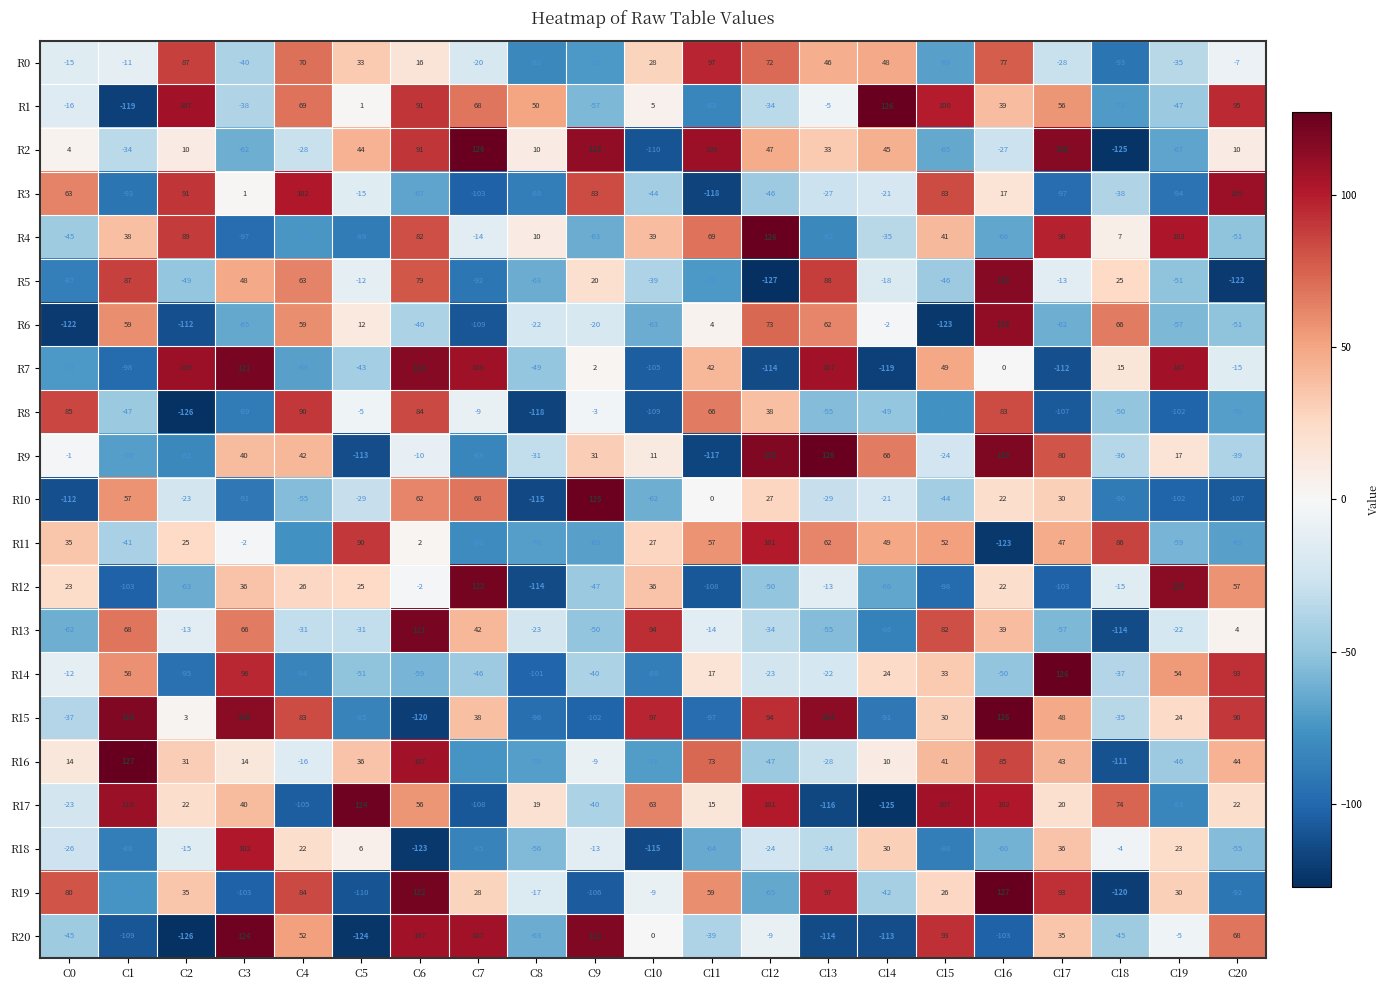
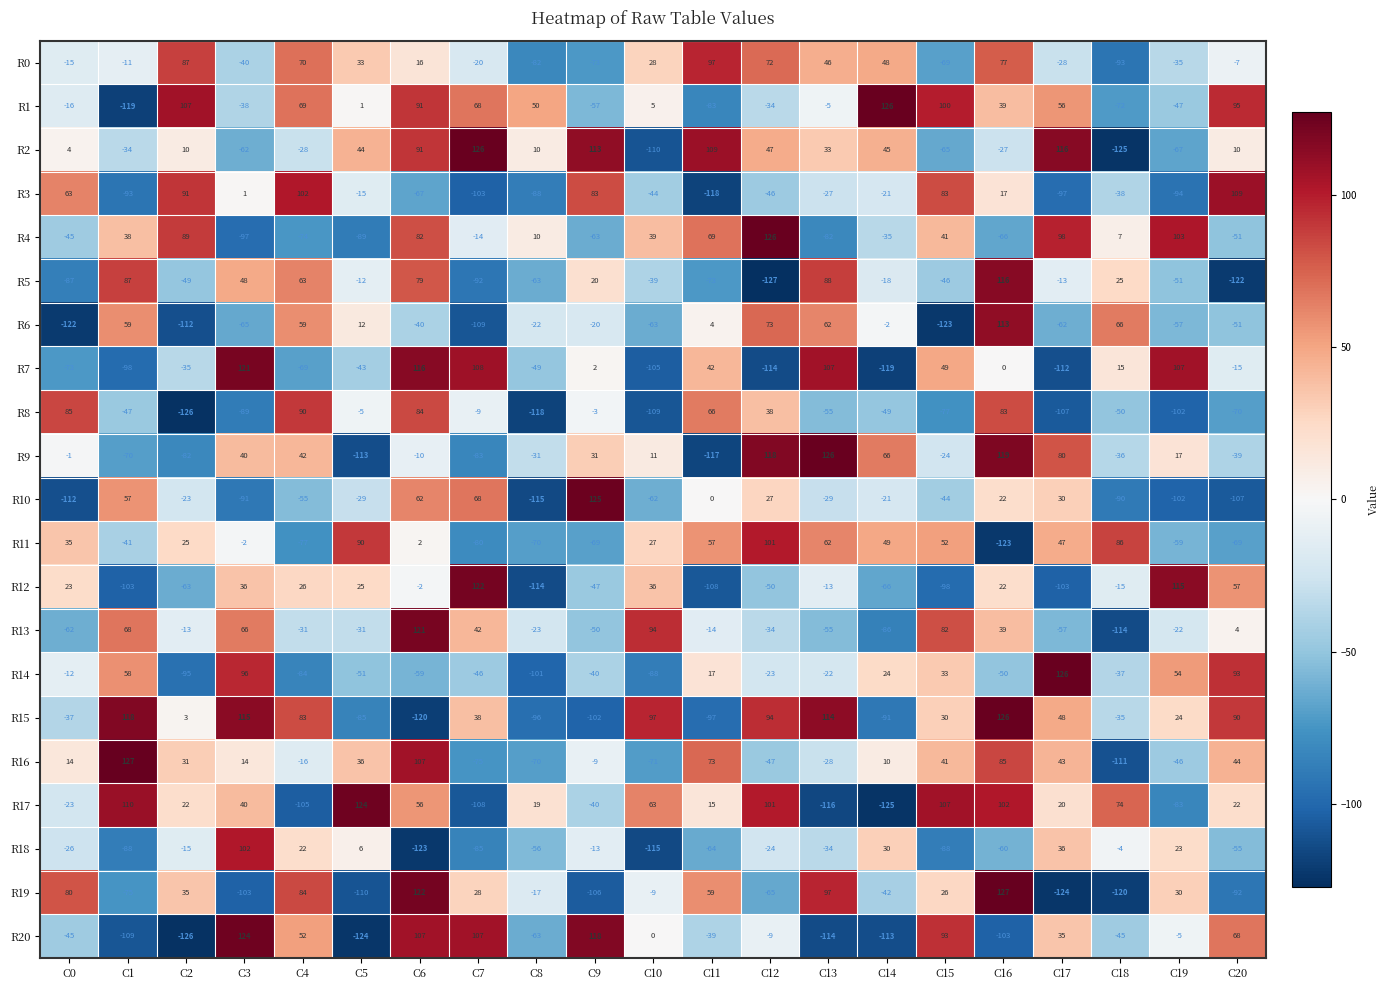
R7, C2: 109 -> -35
R19, C17: 93 -> -124
